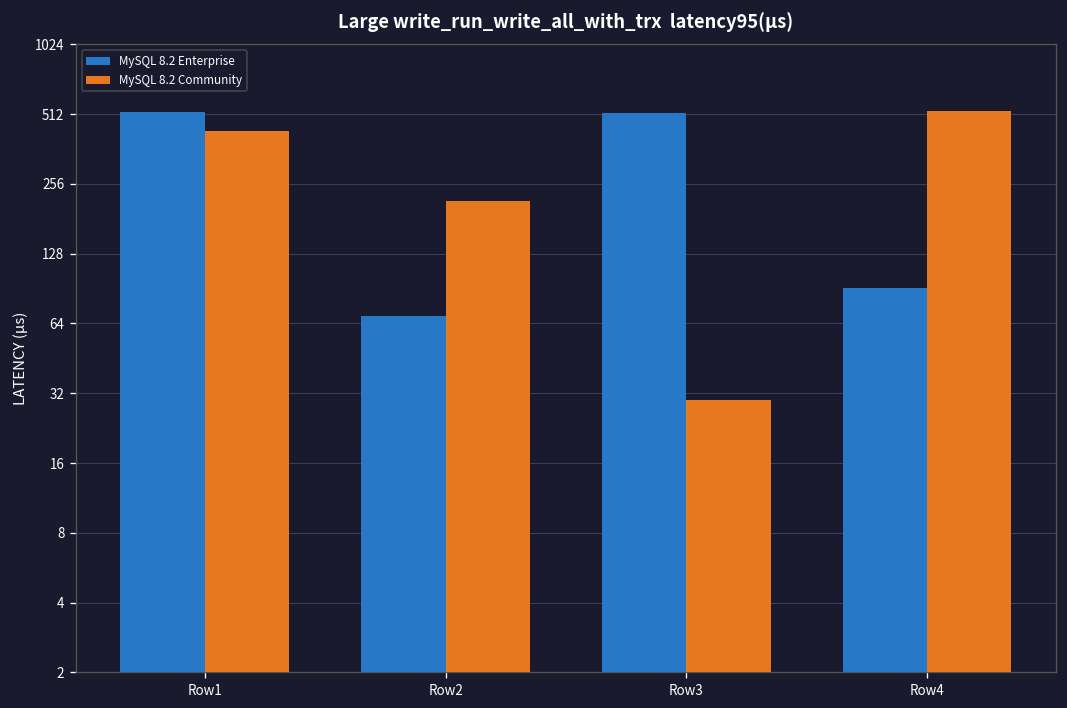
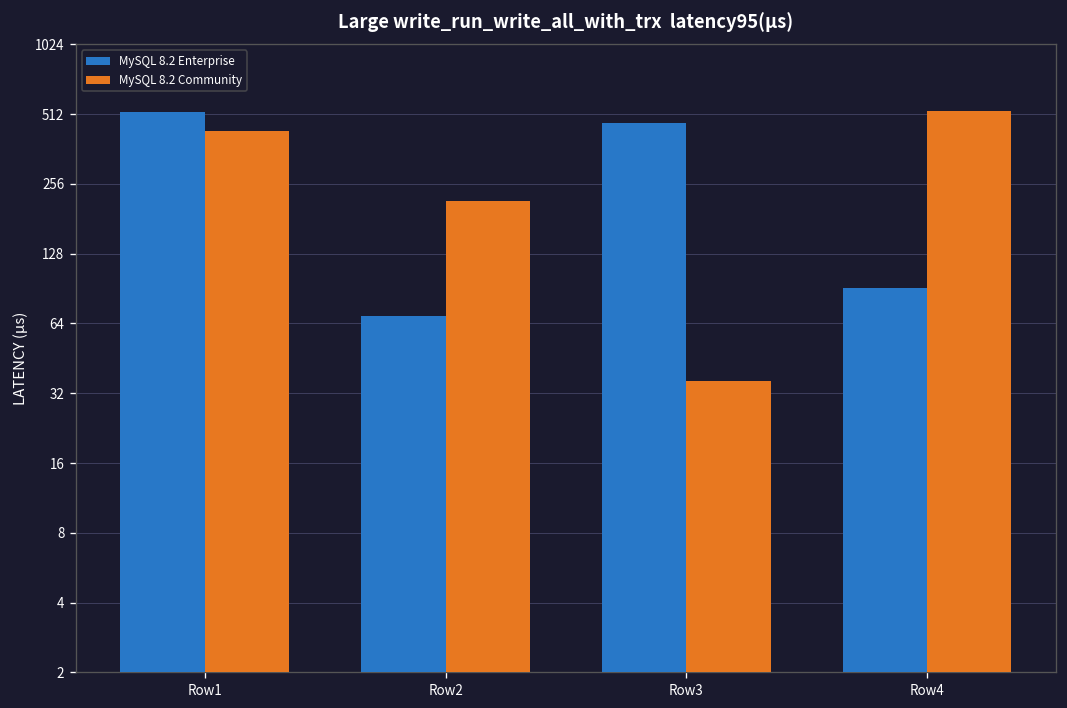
MySQL 8.2 Enterprise, Row3: 520 -> 470
MySQL 8.2 Community, Row3: 30 -> 36
